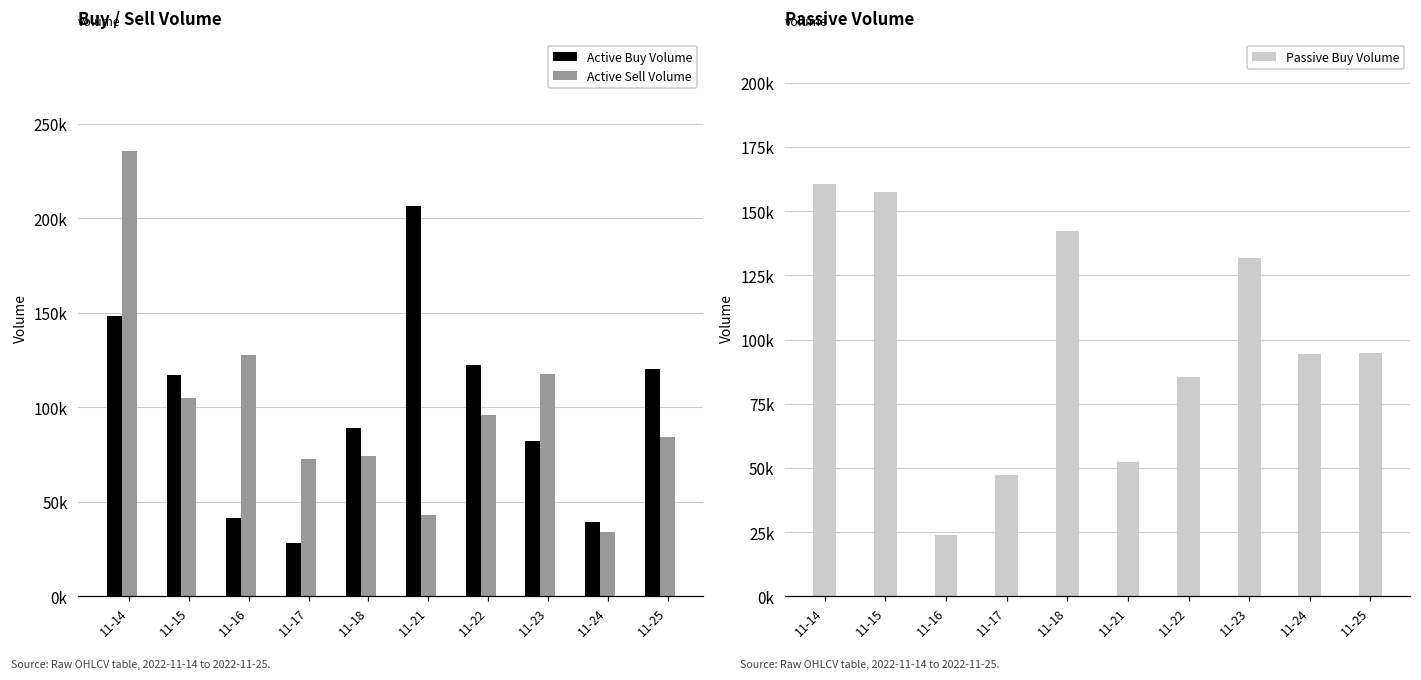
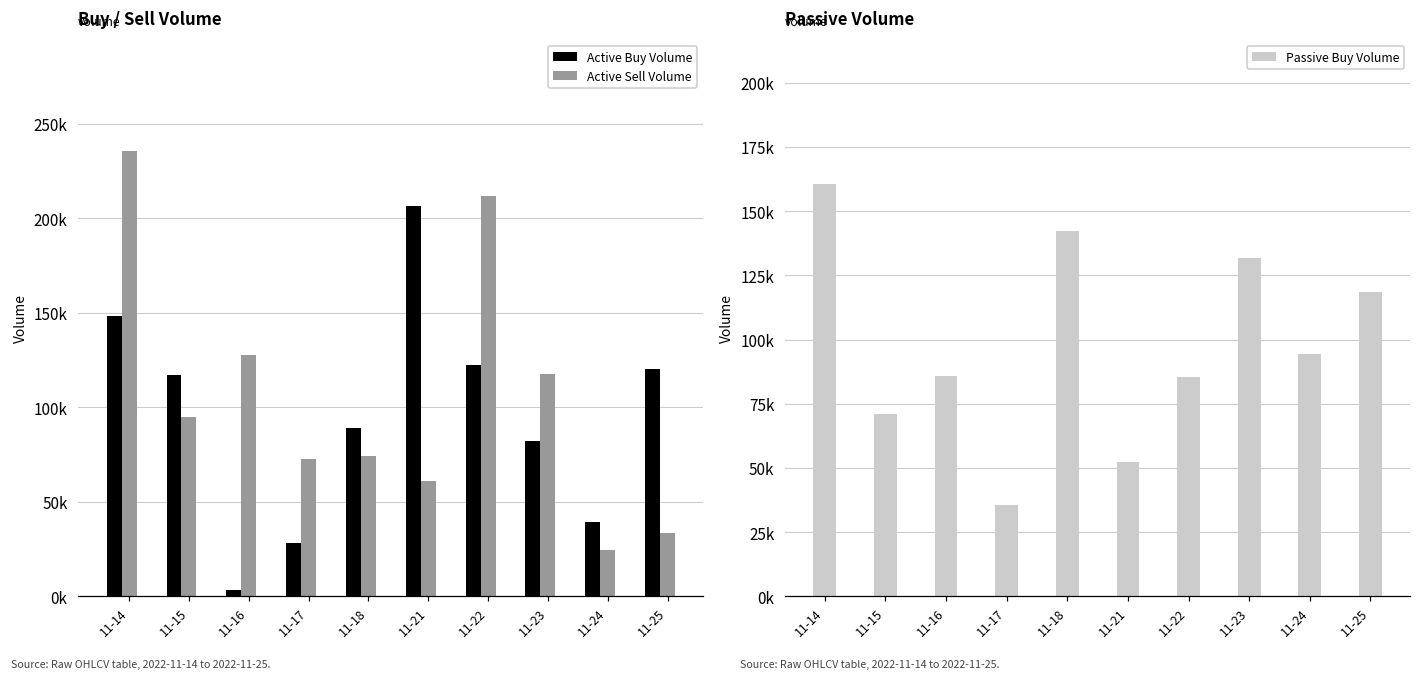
Buy / Sell Volume, Active Sell Volume, 11-15: 105000 -> 95000
Buy / Sell Volume, Active Buy Volume, 11-16: 41000 -> 3000
Buy / Sell Volume, Active Sell Volume, 11-21: 43000 -> 61000
Buy / Sell Volume, Active Sell Volume, 11-22: 96000 -> 212000
Buy / Sell Volume, Active Sell Volume, 11-24: 34000 -> 24000
Buy / Sell Volume, Active Sell Volume, 11-25: 84000 -> 33000
Passive Volume, 11-15: 158000 -> 71000
Passive Volume, 11-16: 24000 -> 86000
Passive Volume, 11-17: 47000 -> 35000
Passive Volume, 11-25: 95000 -> 118000
